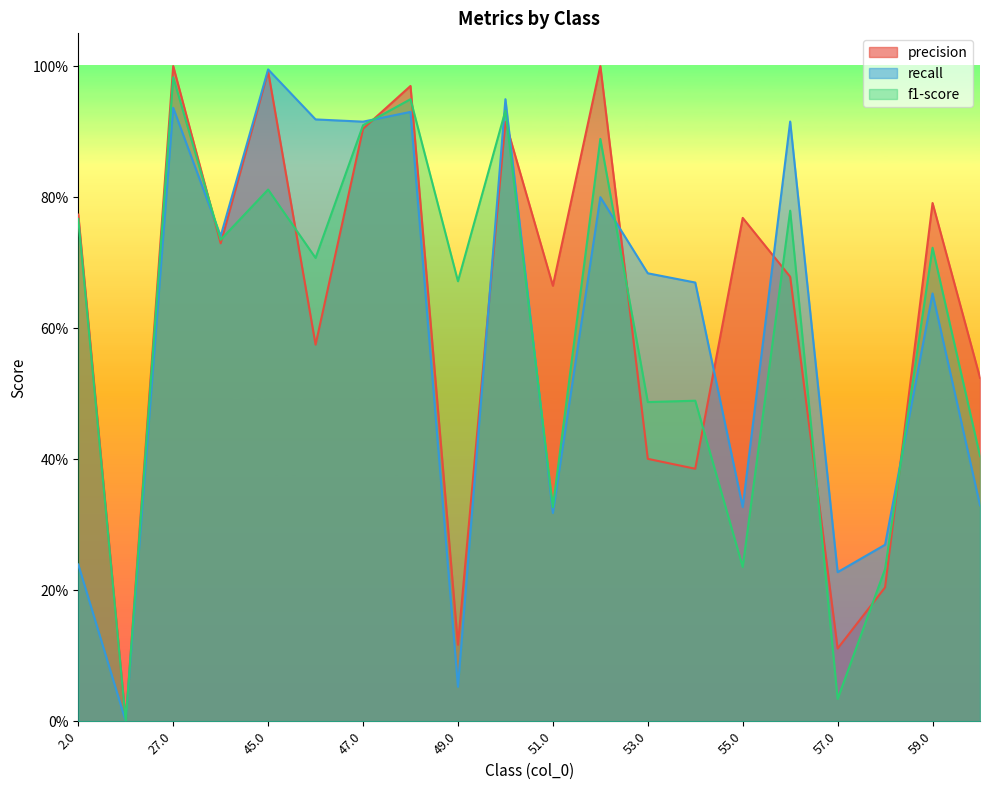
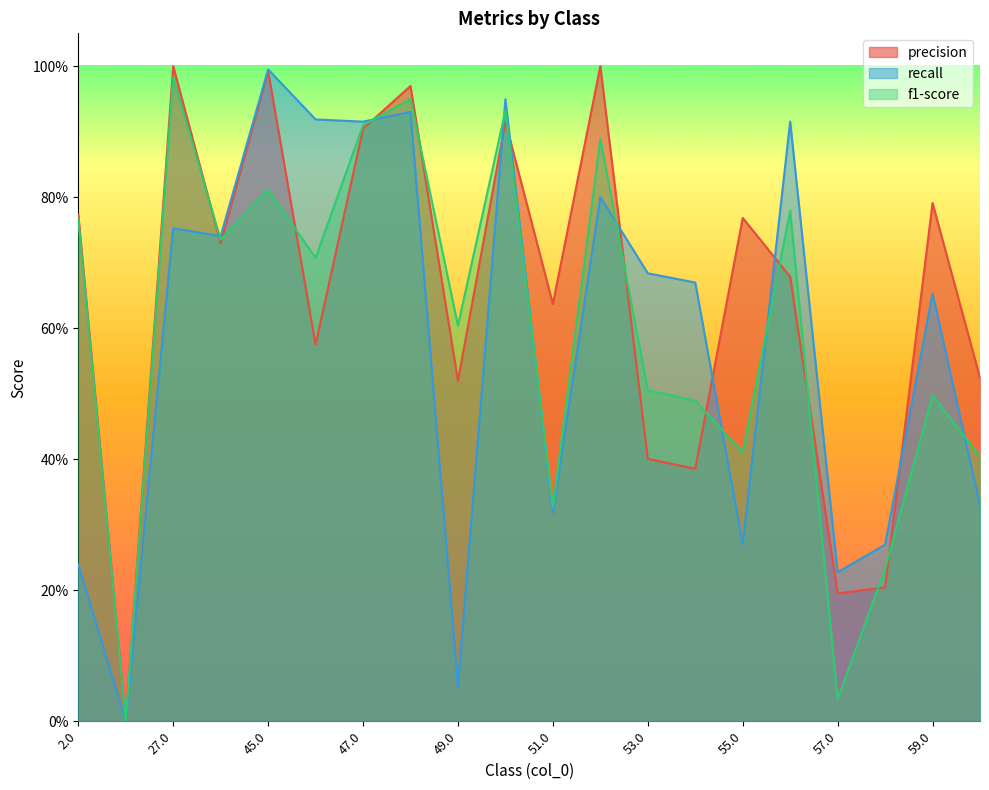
recall, 27.0: 94% -> 75%
precision, 49.0: 12% -> 52%
f1-score, 49.0: 67% -> 60%
precision, 51.0: 66% -> 64%
f1-score, 53.0: 49% -> 51%
recall, 55.0: 33% -> 27%
f1-score, 55.0: 24% -> 41%
precision, 57.0: 11% -> 20%
f1-score, 59.0: 72% -> 50%
